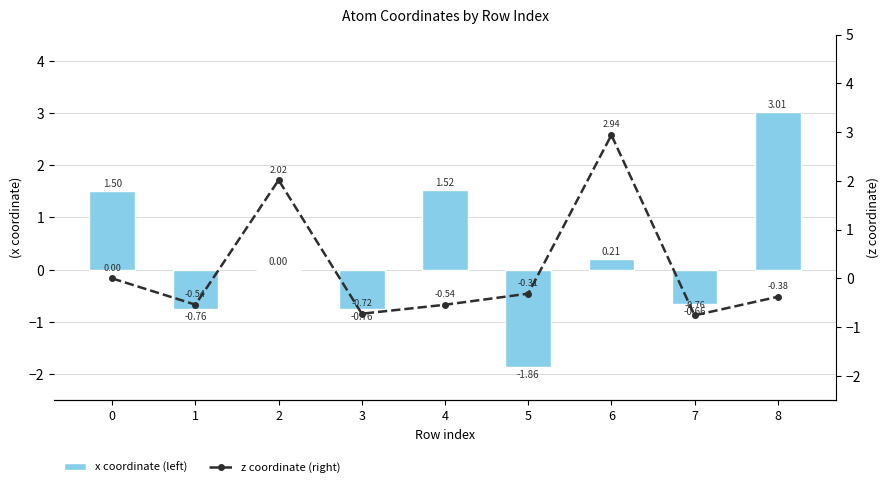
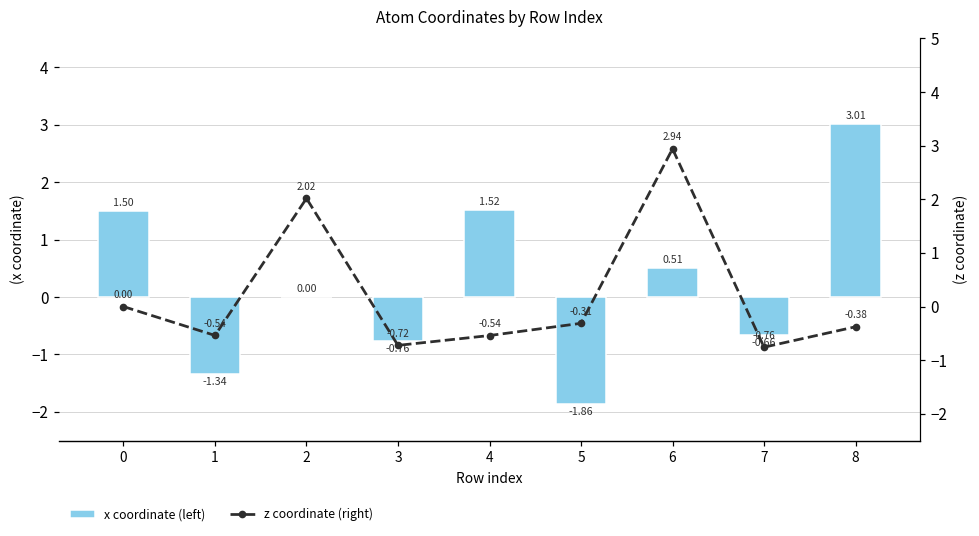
x coordinate (left), 1: -0.76 -> -1.34
x coordinate (left), 6: 0.21 -> 0.51
